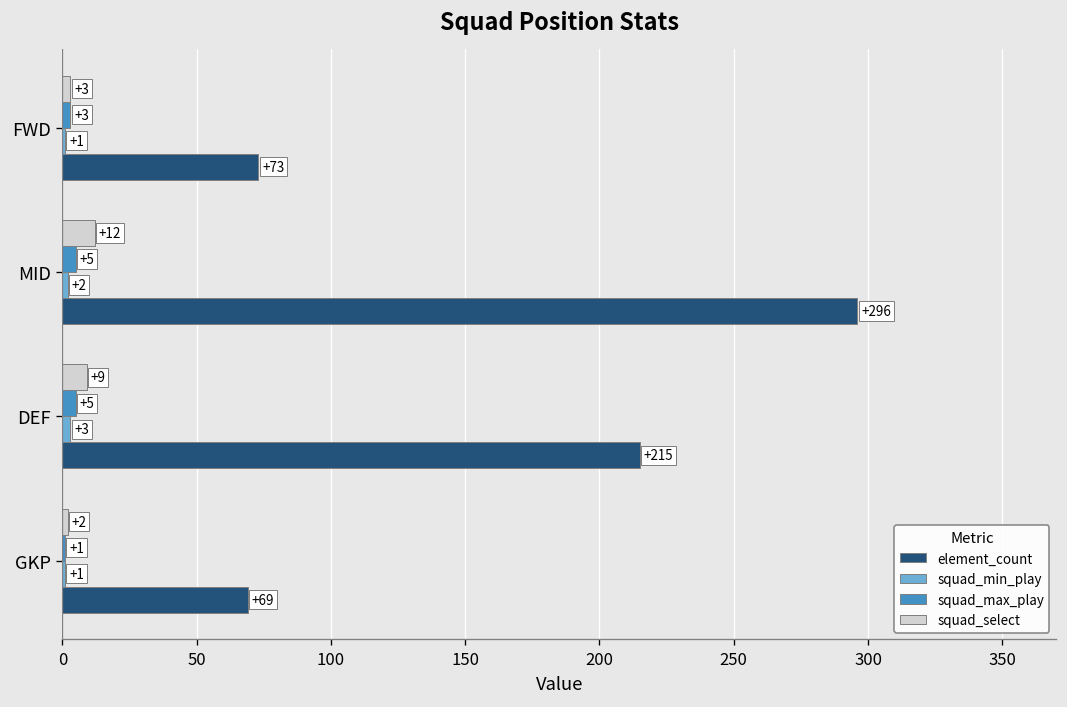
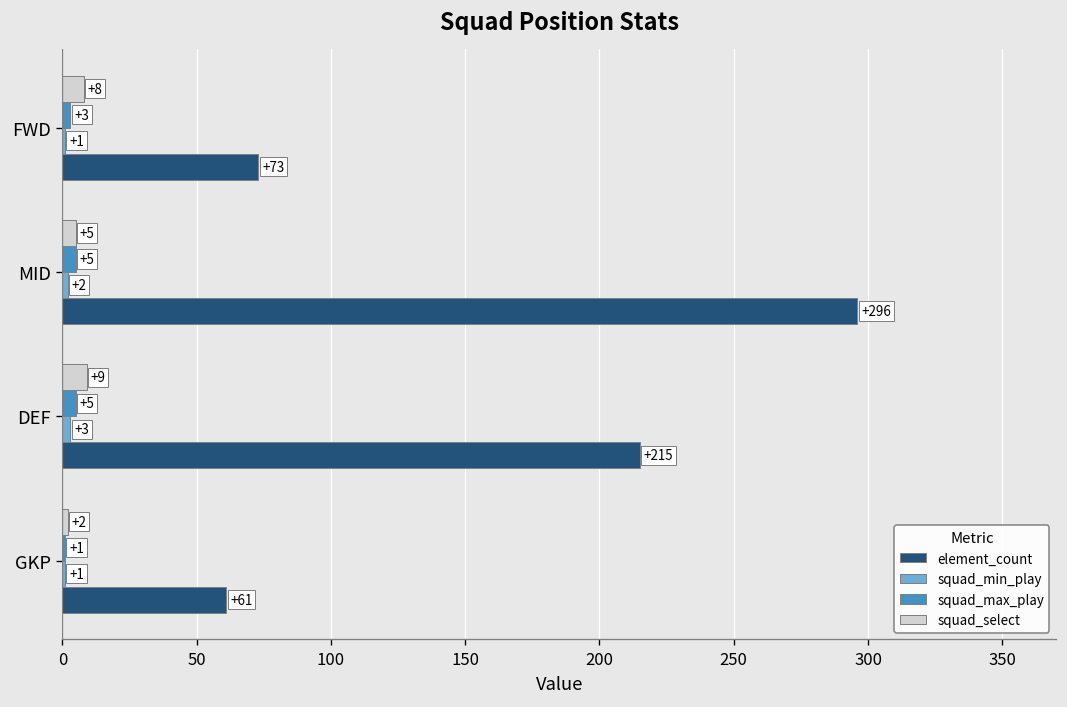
squad_select, FWD: +3 -> +8
squad_select, MID: +12 -> +5
element_count, GKP: +69 -> +61
